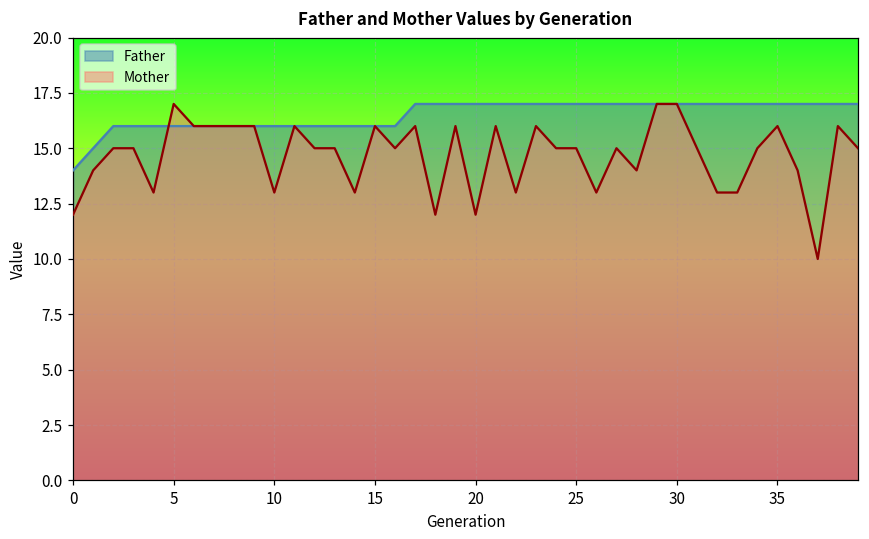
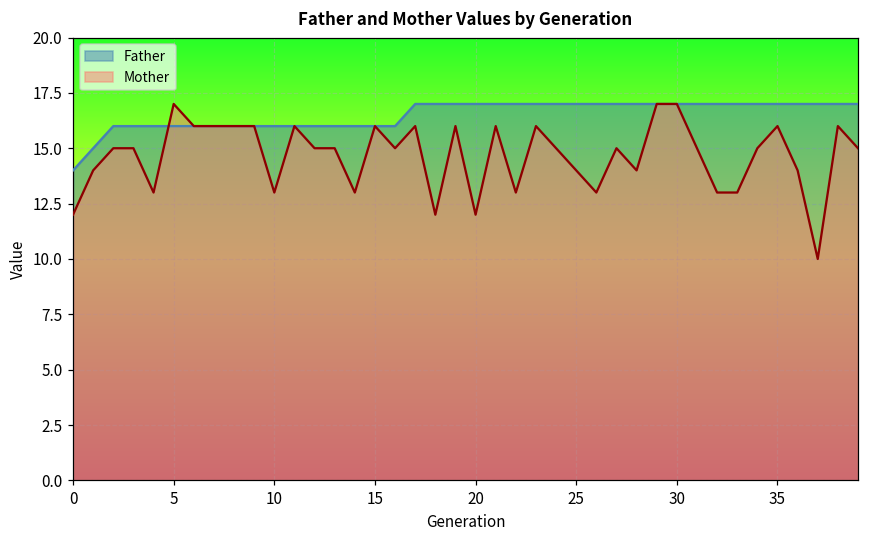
Mother, 25: 15 -> 14
